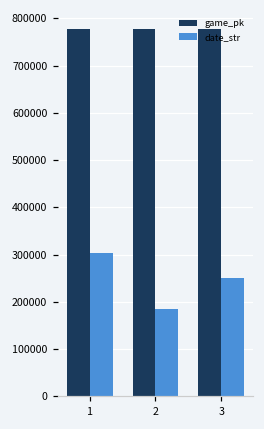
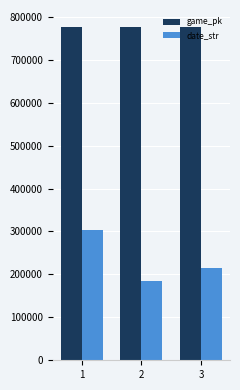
date_str, 3: 250000 -> 220000
